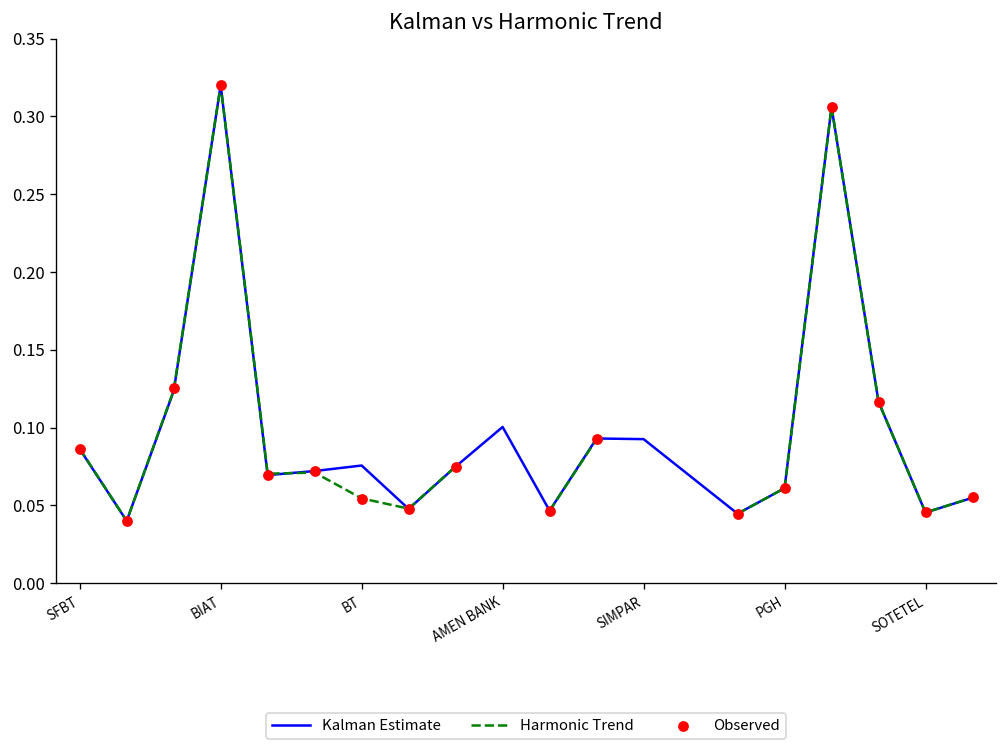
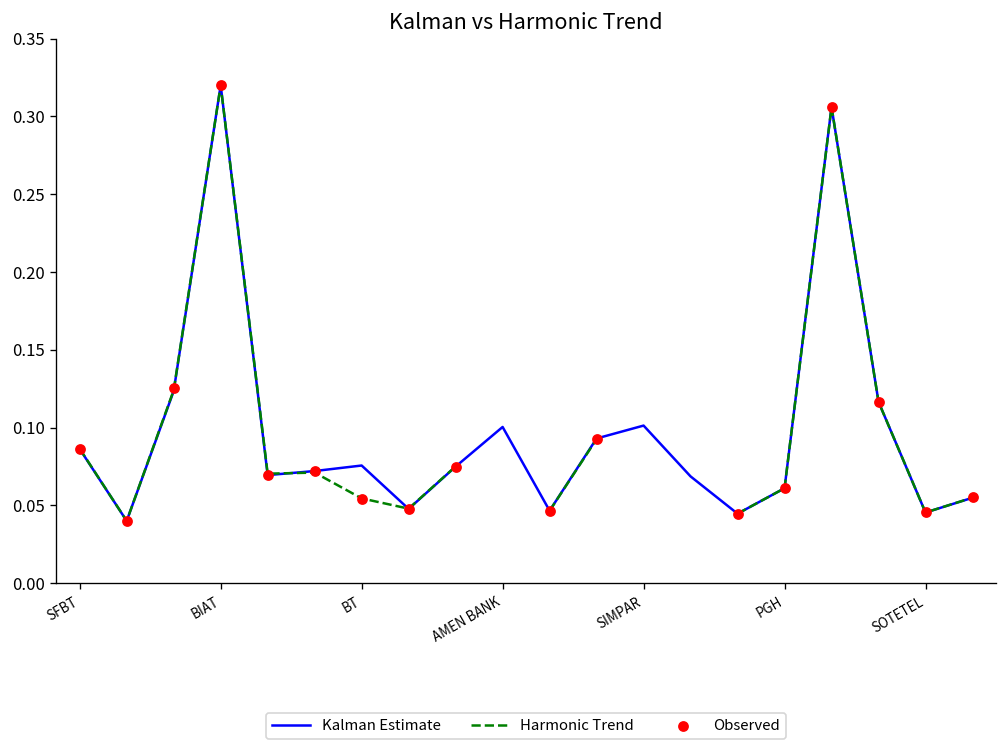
Kalman Estimate, SIMPAR: 0.093 -> 0.101
